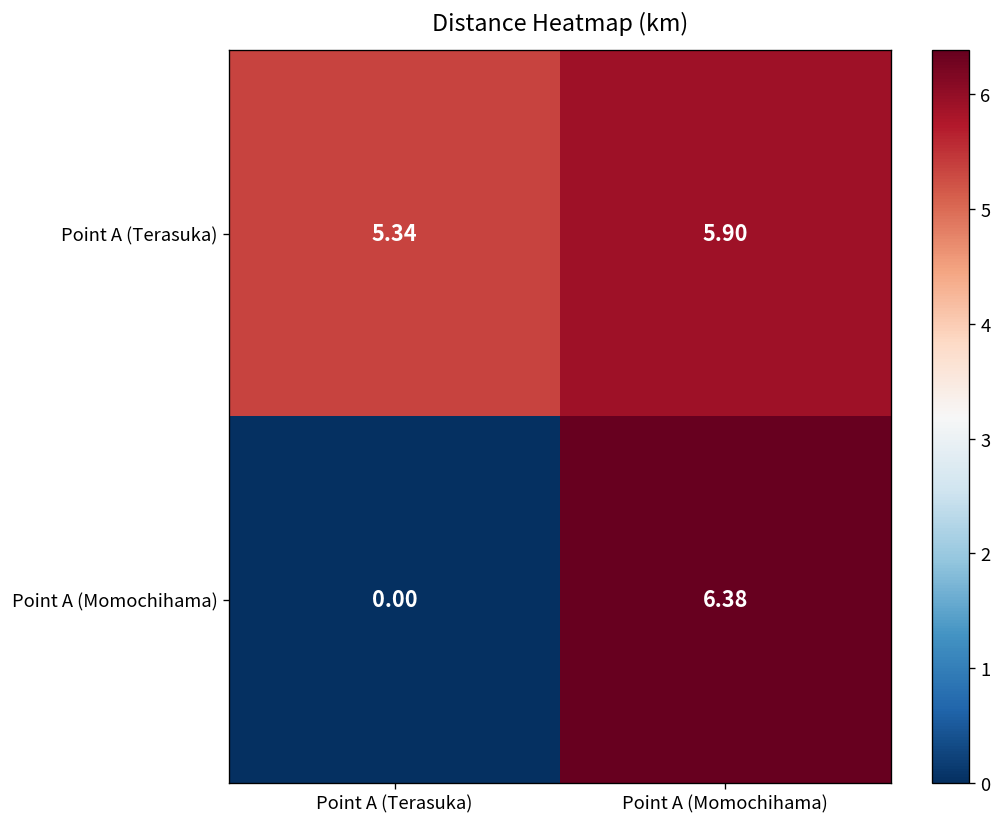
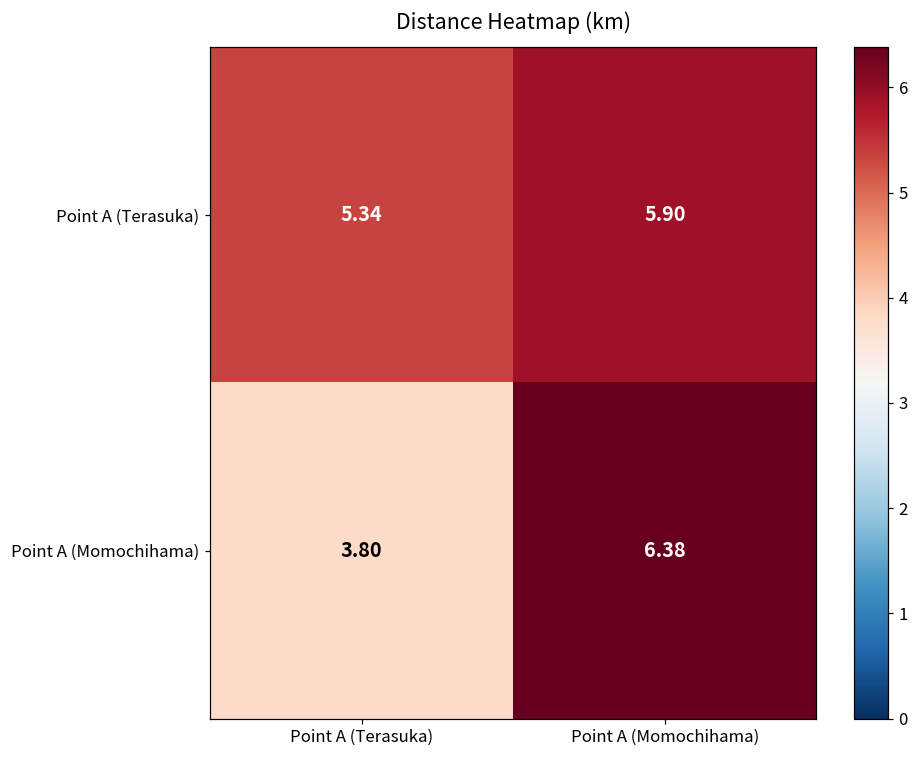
Point A (Momochihama), Point A (Terasuka): 0.00 -> 3.80
